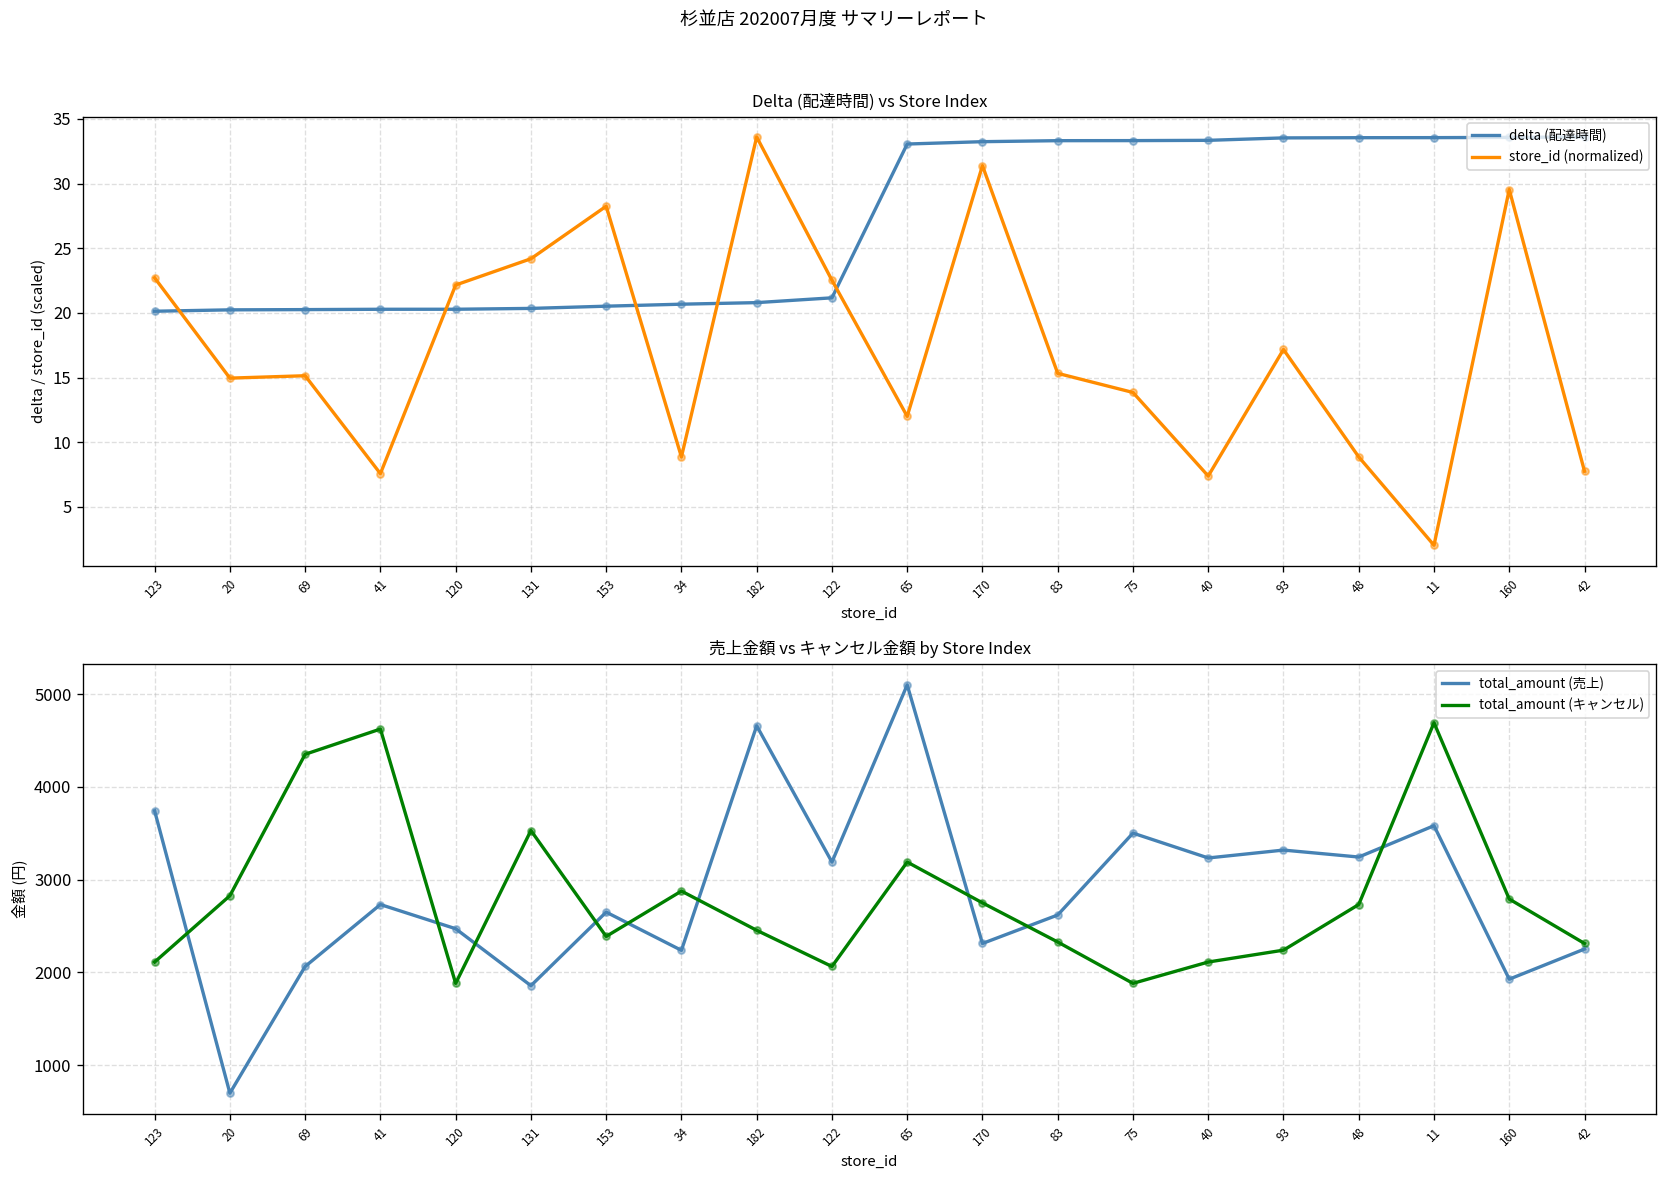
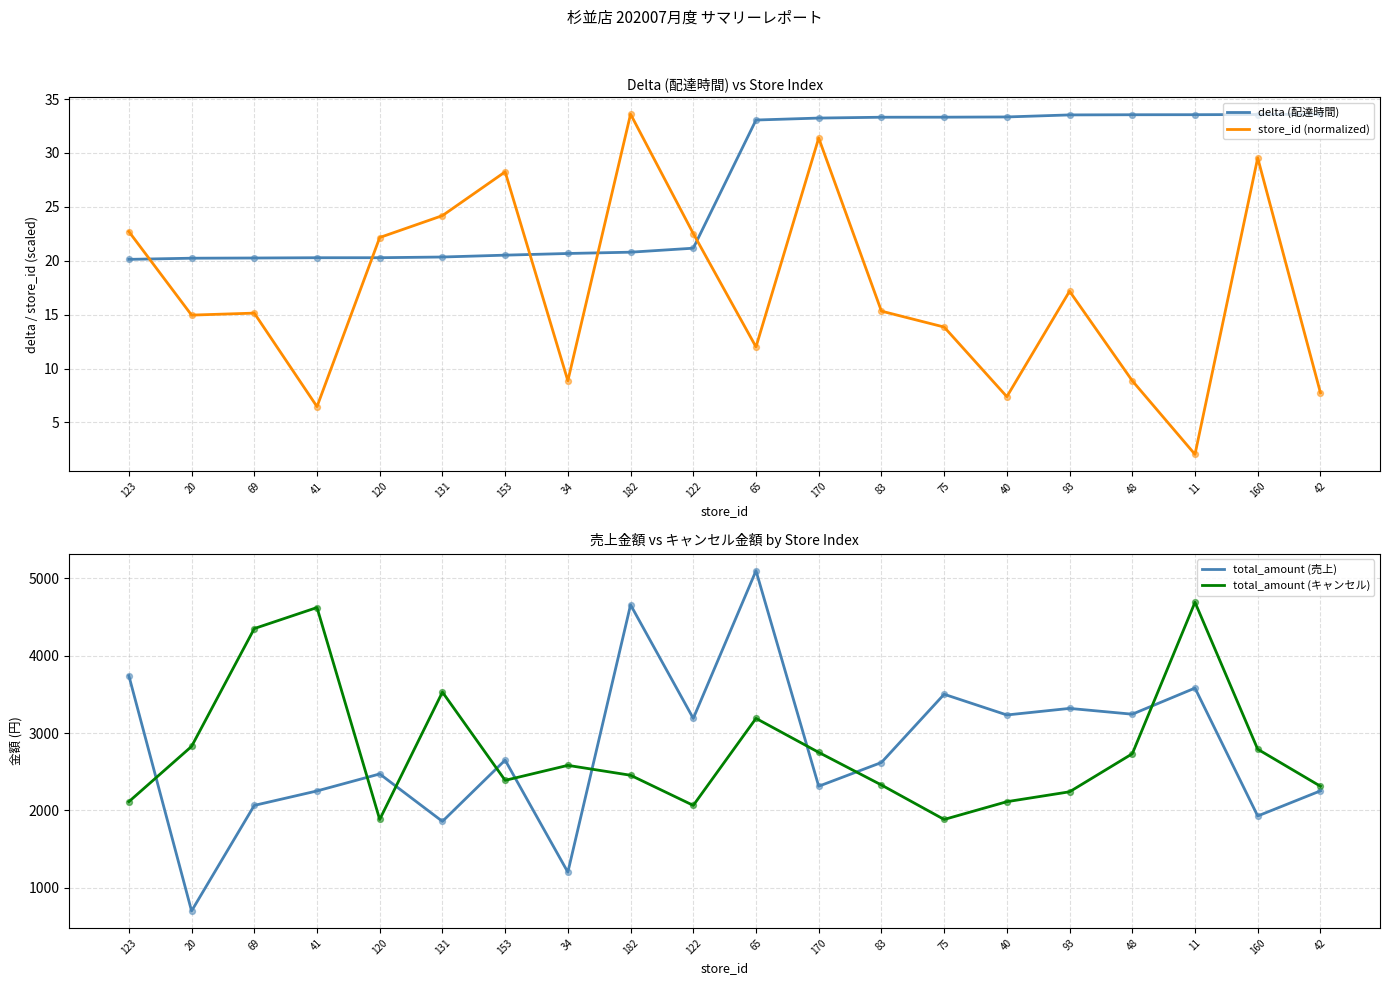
Delta (配達時間) vs Store Index, store_id (normalized), 41: 7.6 -> 6.5
売上金額 vs キャンセル金額 by Store Index, total_amount (売上), 41: 2700 -> 2300
売上金額 vs キャンセル金額 by Store Index, total_amount (売上), 34: 2200 -> 1200
売上金額 vs キャンセル金額 by Store Index, total_amount (キャンセル), 34: 2900 -> 2600
